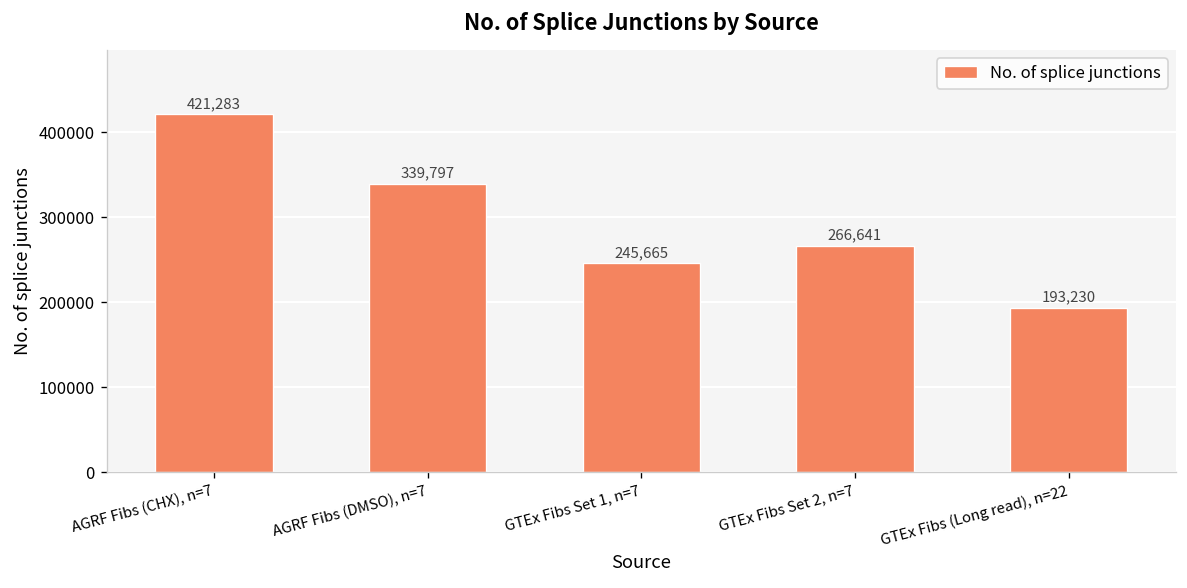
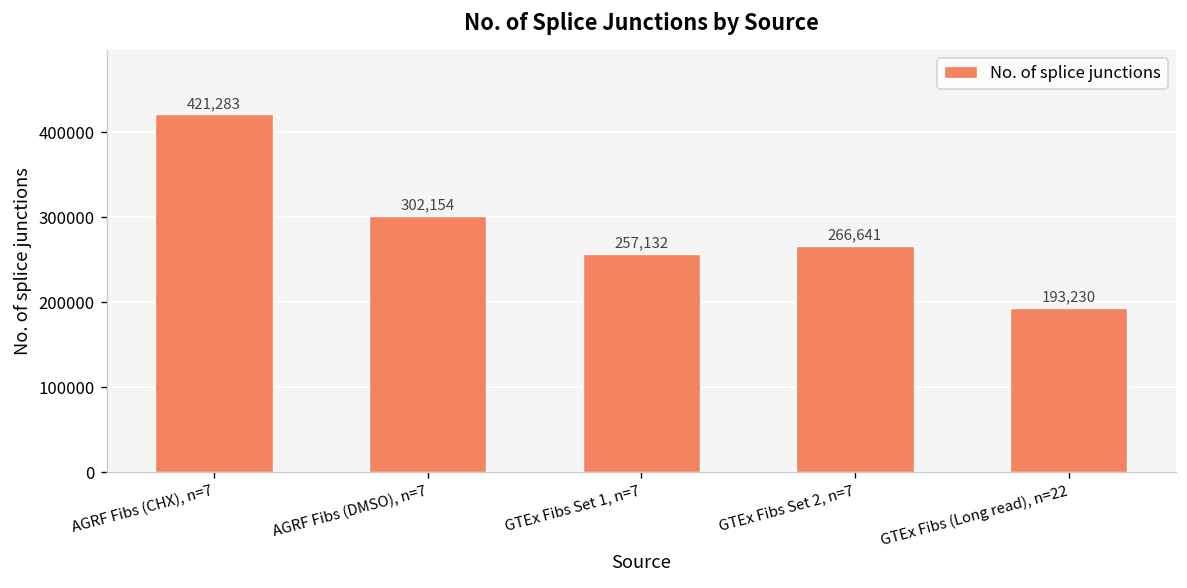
AGRF Fibs (DMSO), n=7: 339,797 -> 302,154
GTEx Fibs Set 1, n=7: 245,665 -> 257,132
